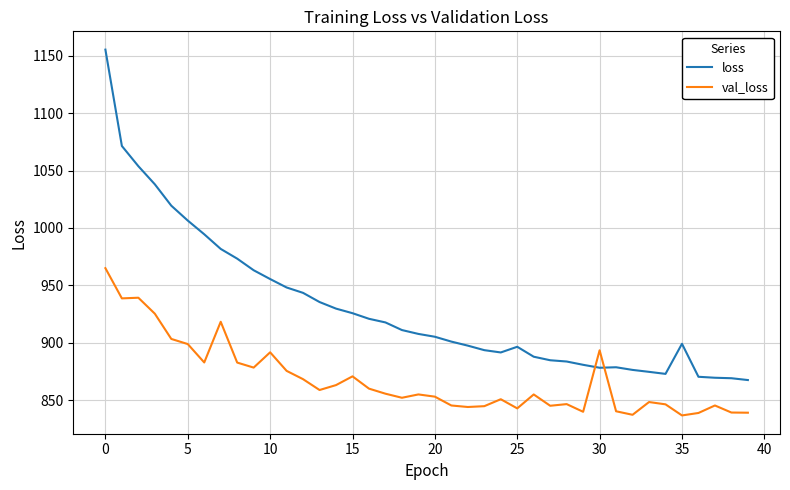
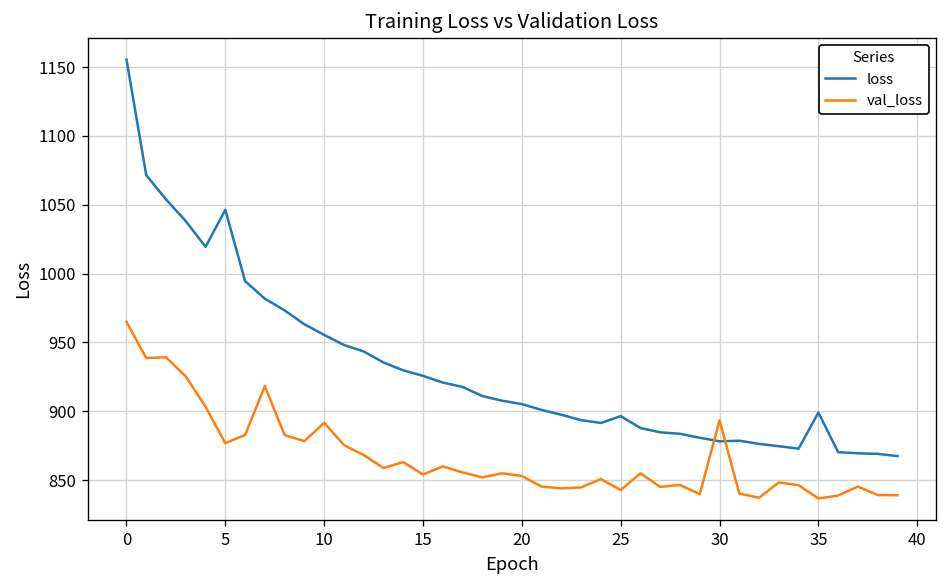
loss, 5: 1006 -> 1046
val_loss, 5: 899 -> 877
val_loss, 15: 871 -> 854
